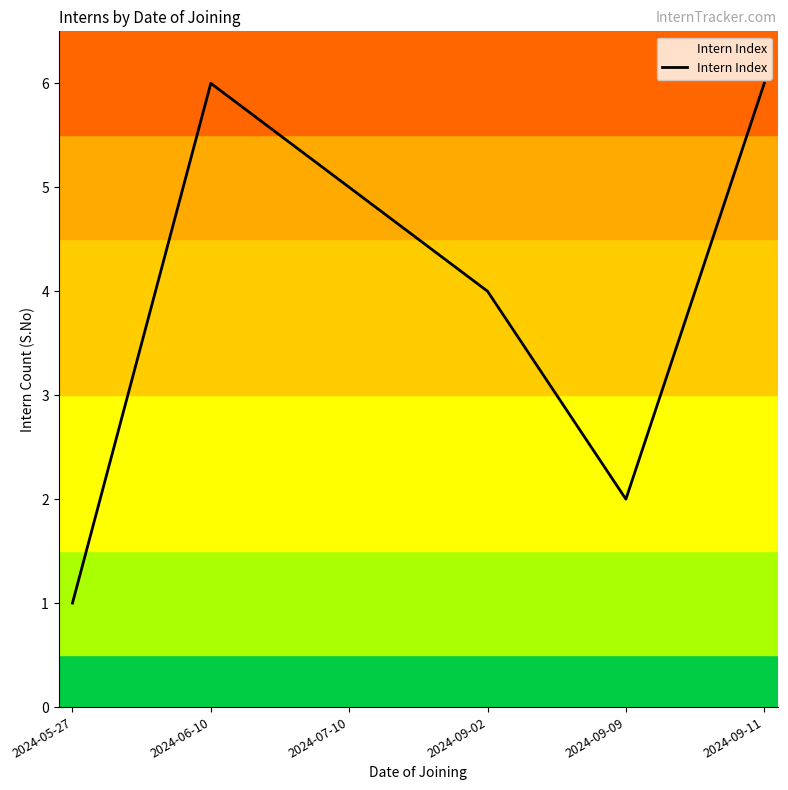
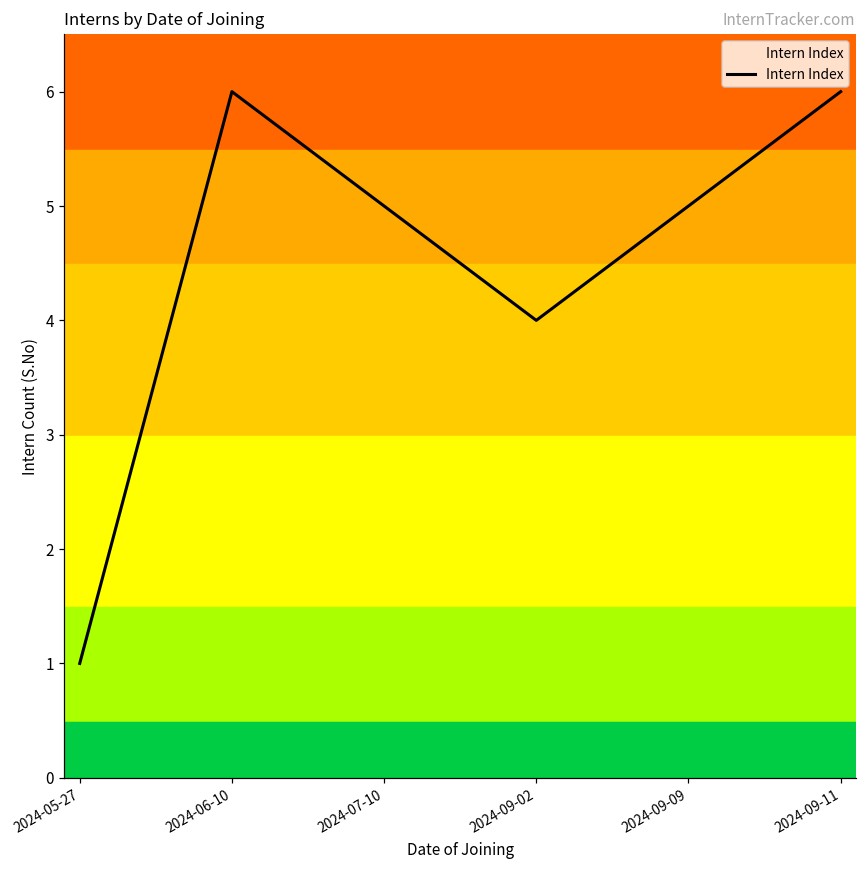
2024-09-09: 2 -> 5
